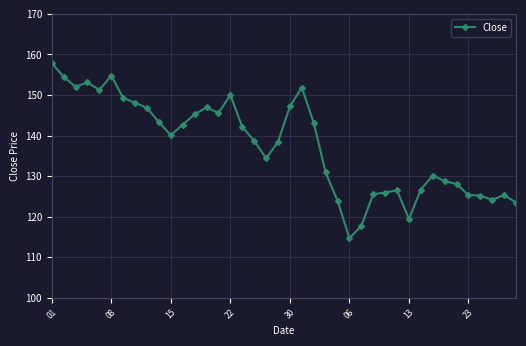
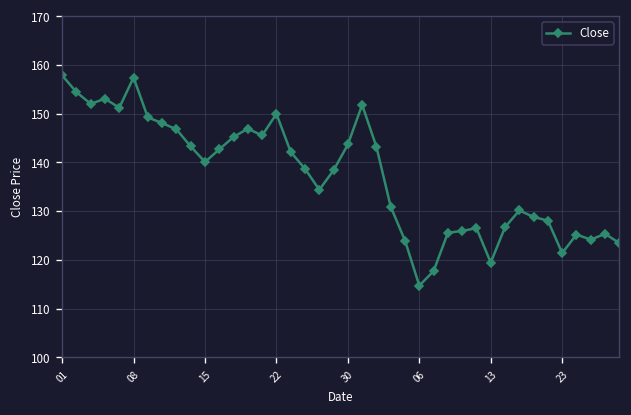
08: 155 -> 157
30: 147 -> 144
23: 125 -> 121
